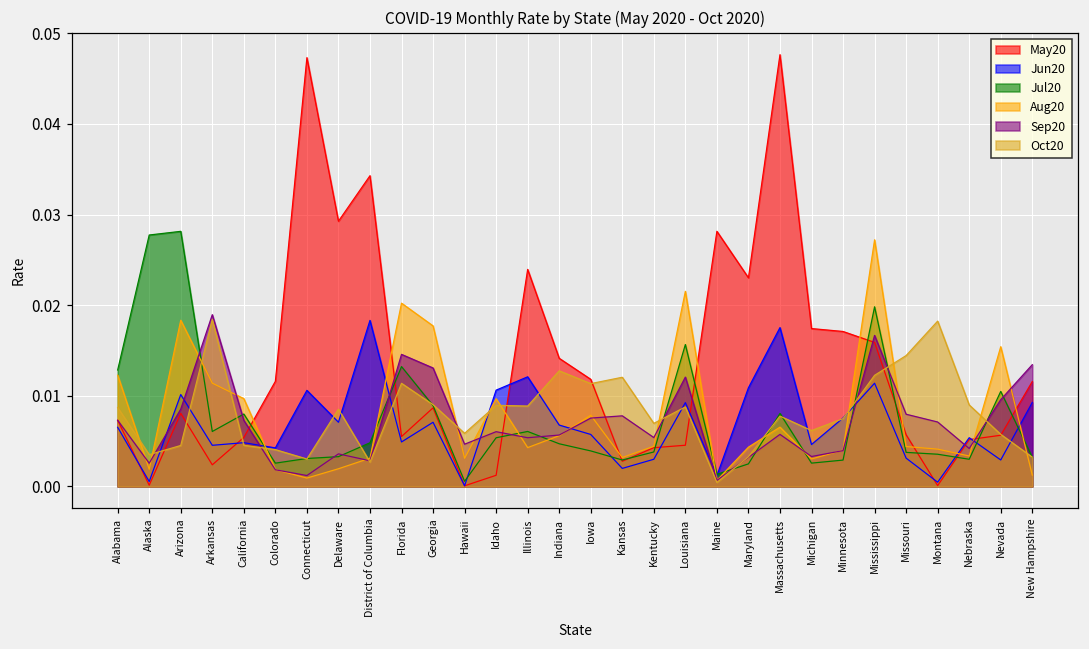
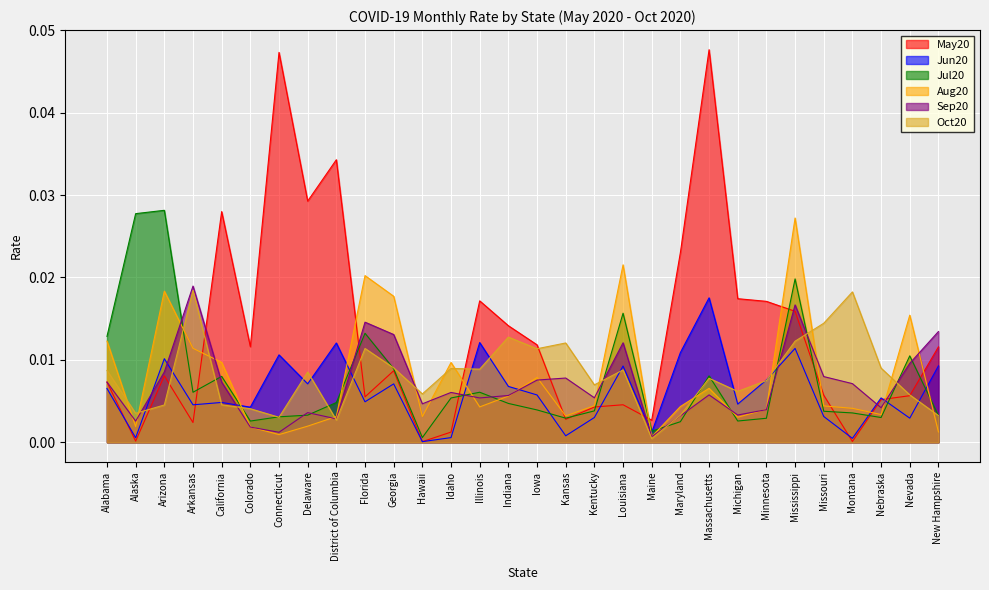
May20, California: 0.005 -> 0.028
Jun20, District of Columbia: 0.018 -> 0.012
Jun20, Idaho: 0.011 -> 0.001
May20, Illinois: 0.024 -> 0.017
Jun20, Kansas: 0.002 -> 0.001
May20, Maine: 0.028 -> 0.003
